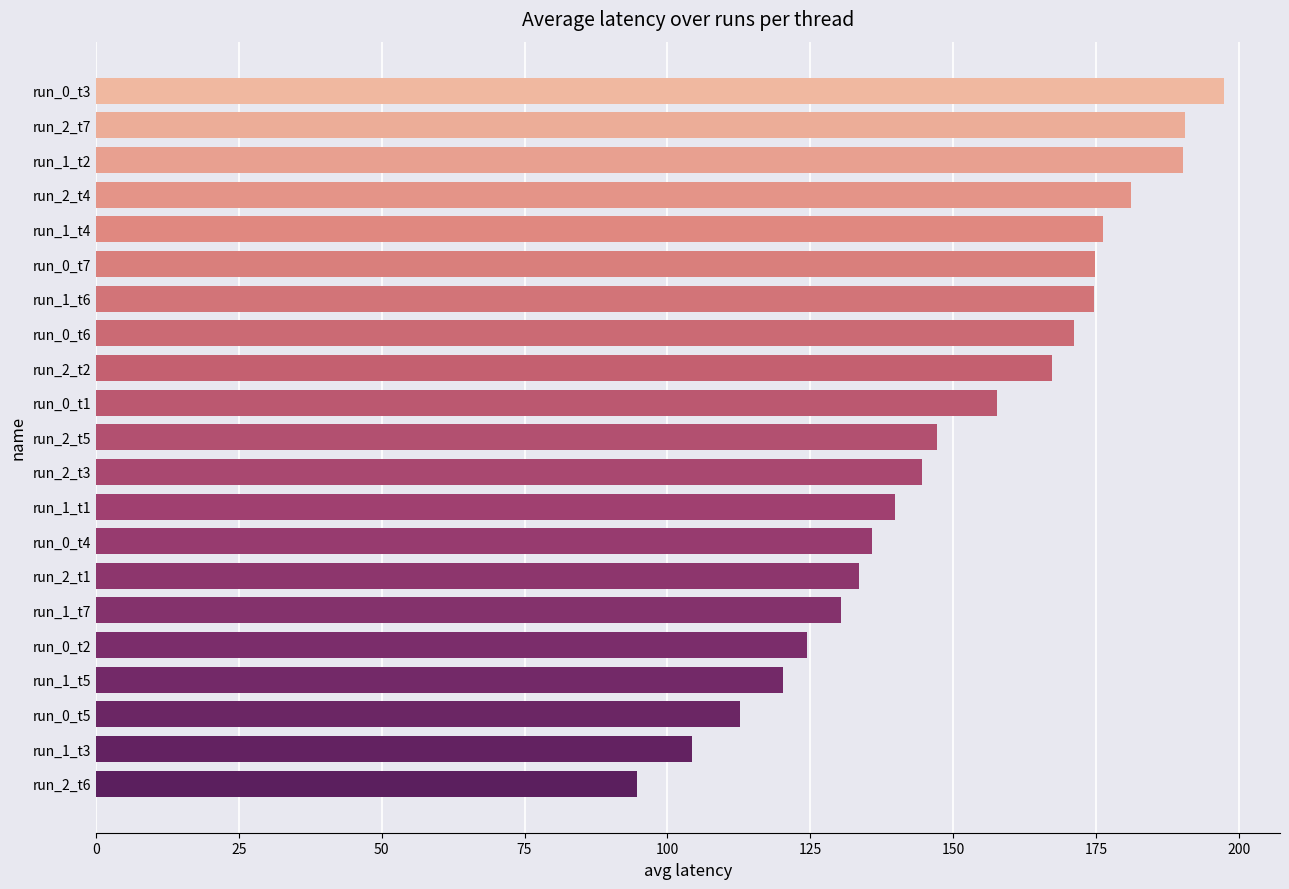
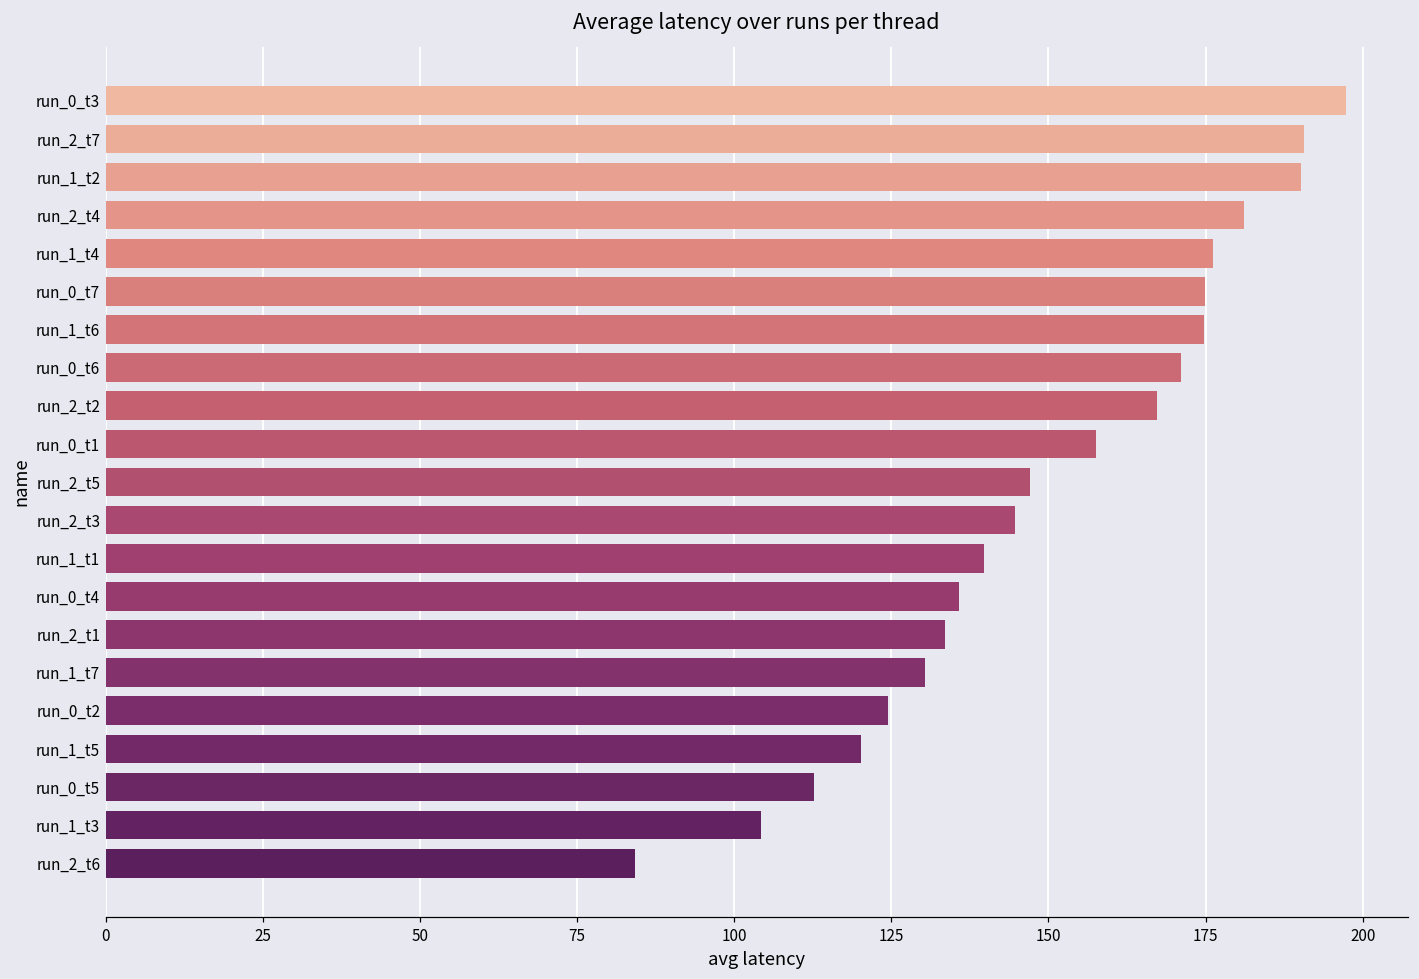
run_2_t6: 95 -> 84
